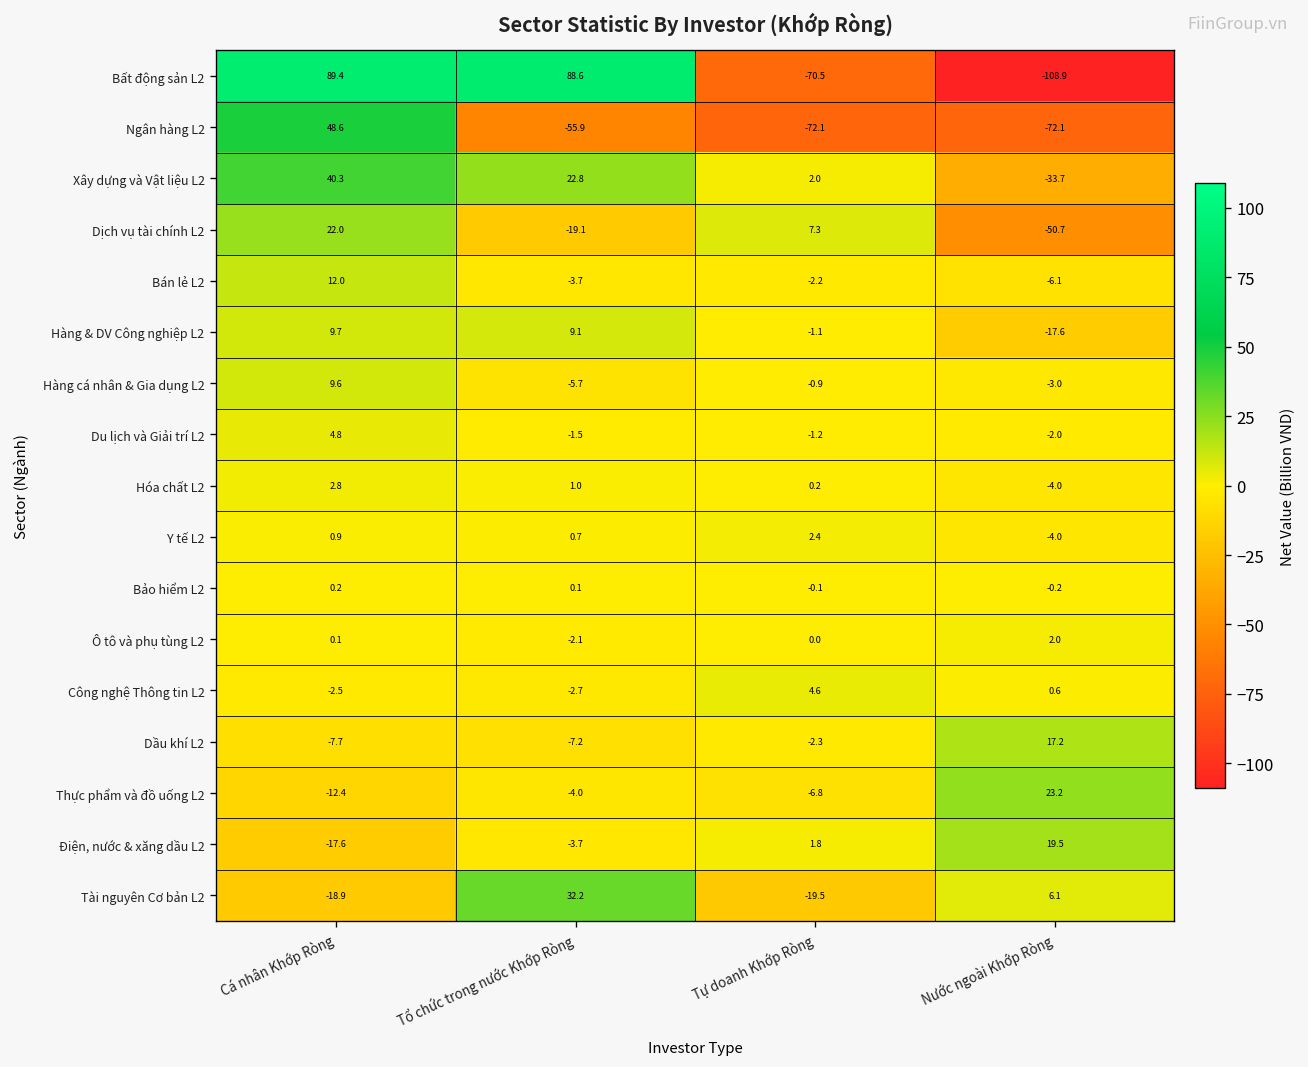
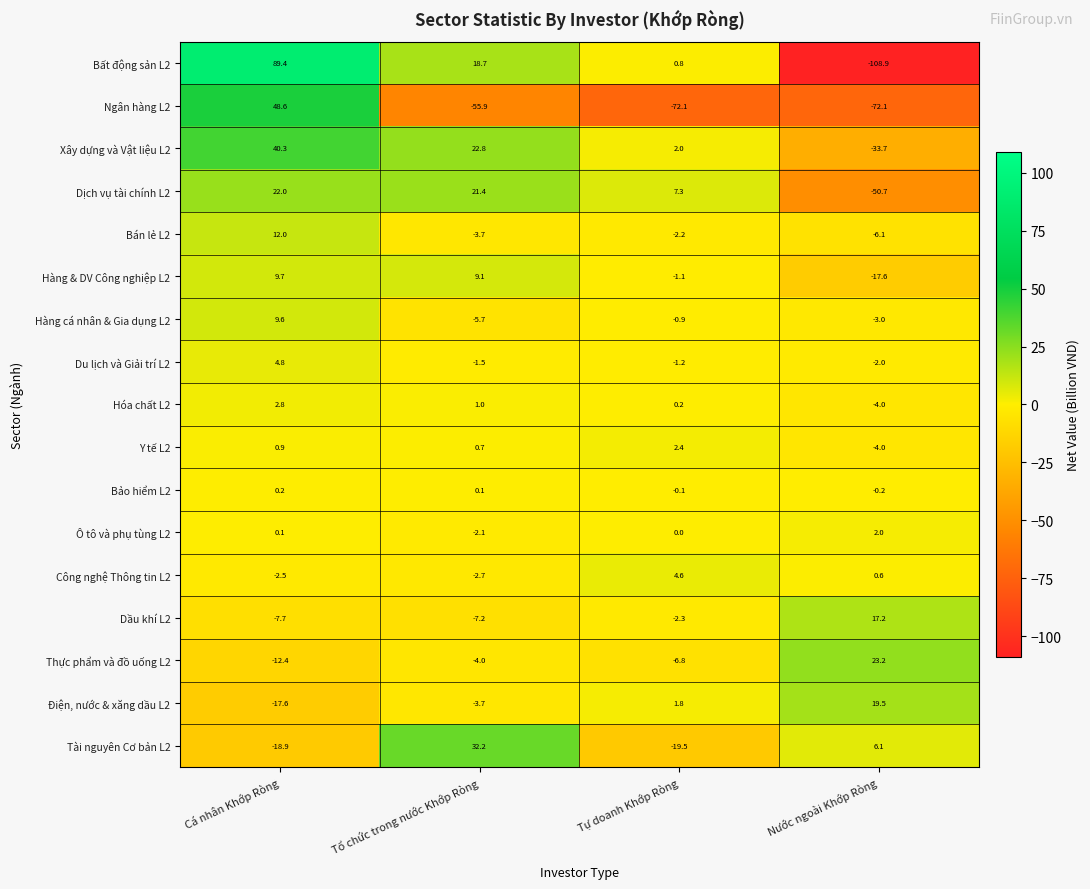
Bất động sản L2, Tổ chức trong nước Khớp Ròng: 88.6 -> 18.7
Bất động sản L2, Tự doanh Khớp Ròng: -70.5 -> 0.8
Dịch vụ tài chính L2, Tổ chức trong nước Khớp Ròng: -19.1 -> 21.4
